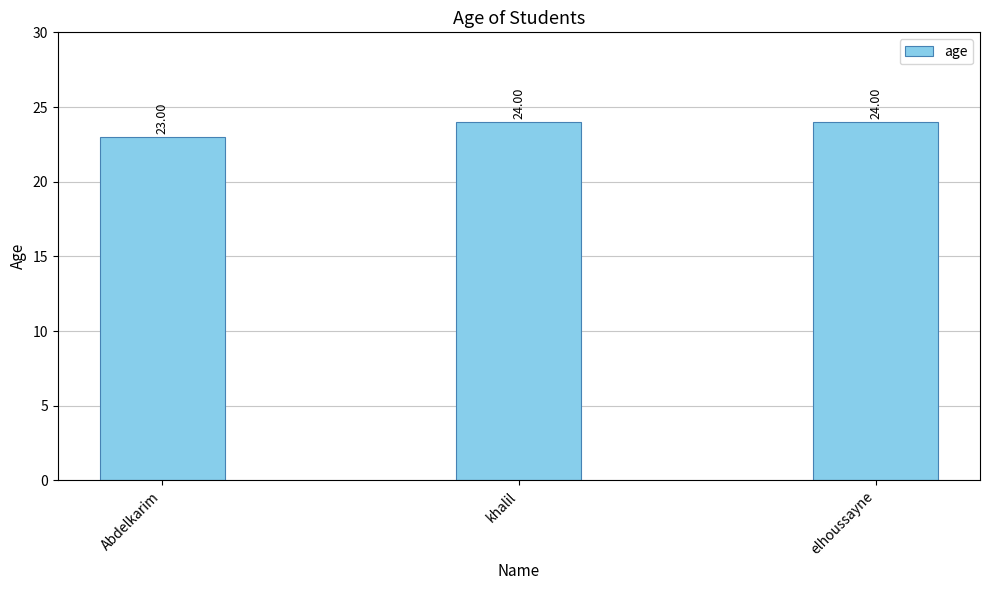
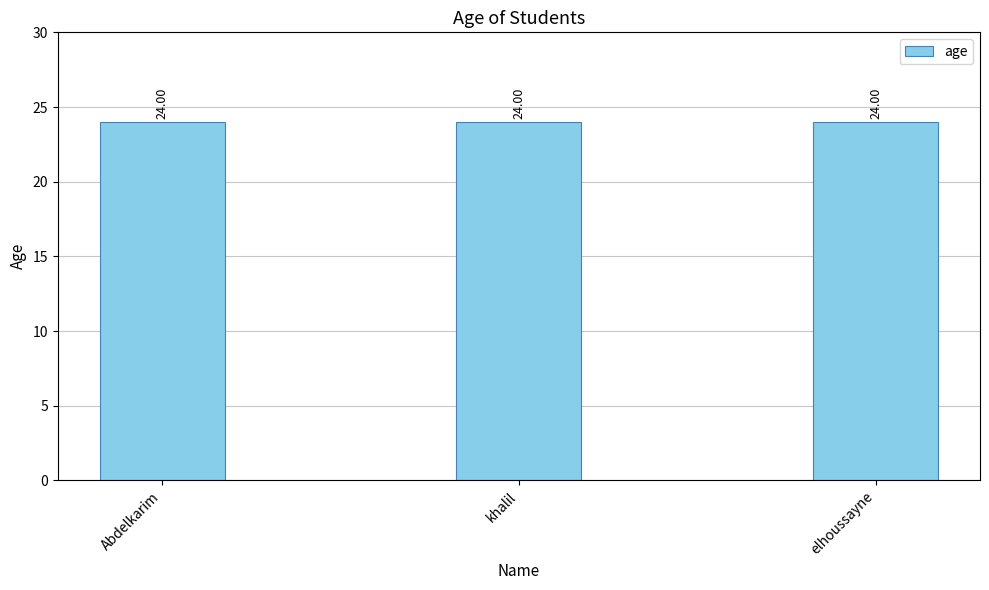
Abdelkarim: 23.00 -> 24.00
